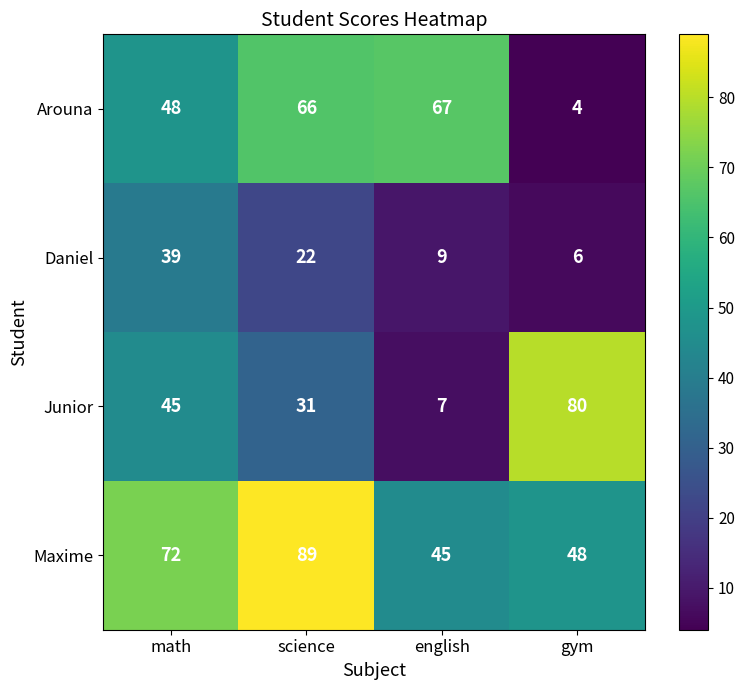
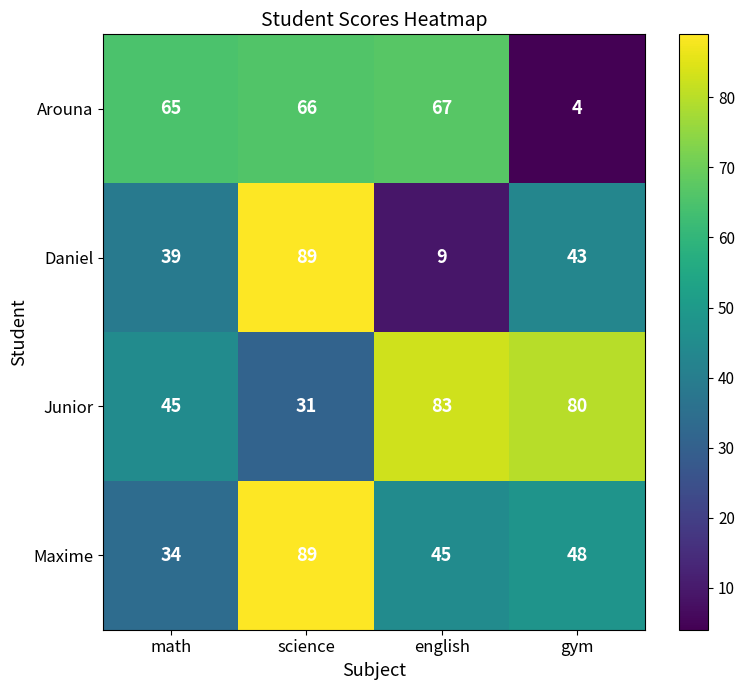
Arouna, math: 48 -> 65
Daniel, science: 22 -> 89
Daniel, gym: 6 -> 43
Junior, english: 7 -> 83
Maxime, math: 72 -> 34
